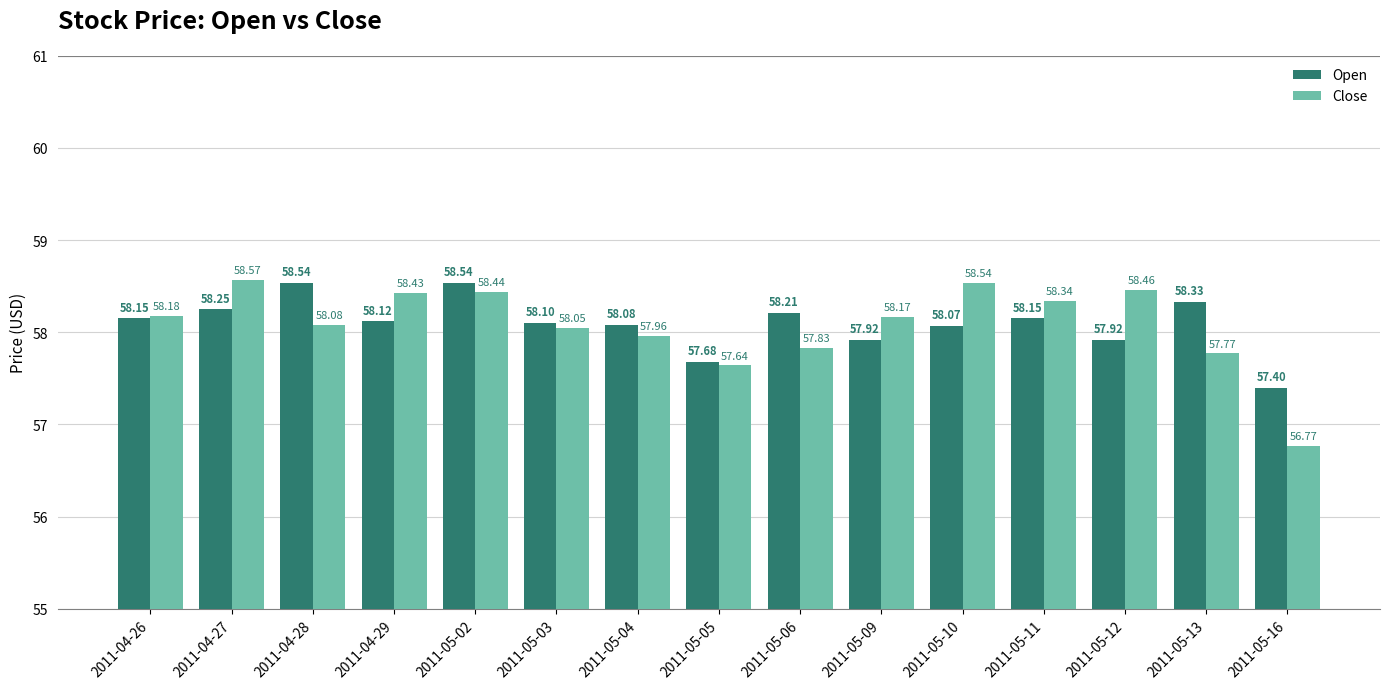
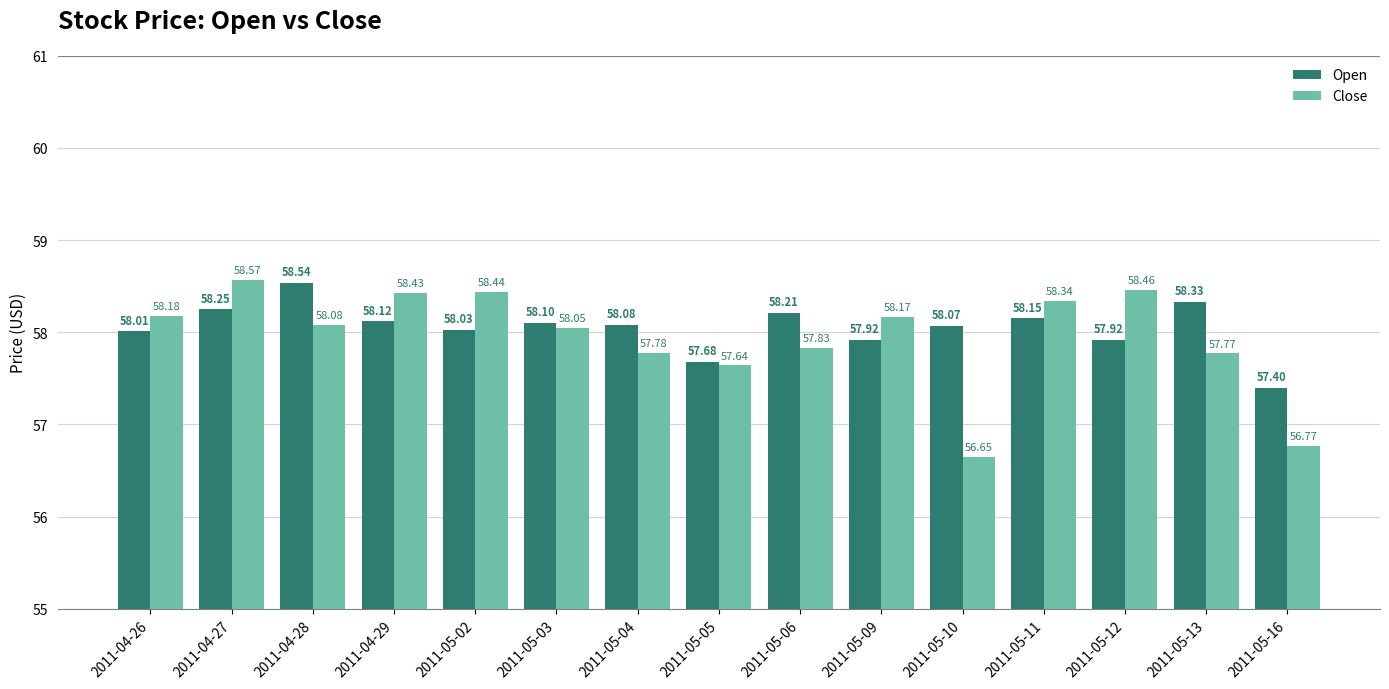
Open, 2011-04-26: 58.15 -> 58.01
Open, 2011-05-02: 58.54 -> 58.03
Close, 2011-05-04: 57.96 -> 57.78
Close, 2011-05-10: 58.54 -> 56.65
